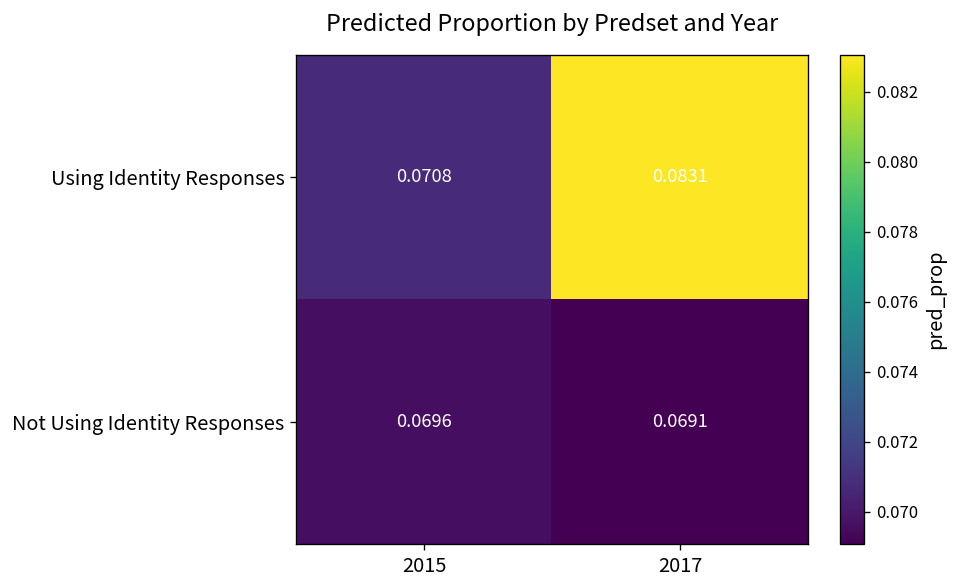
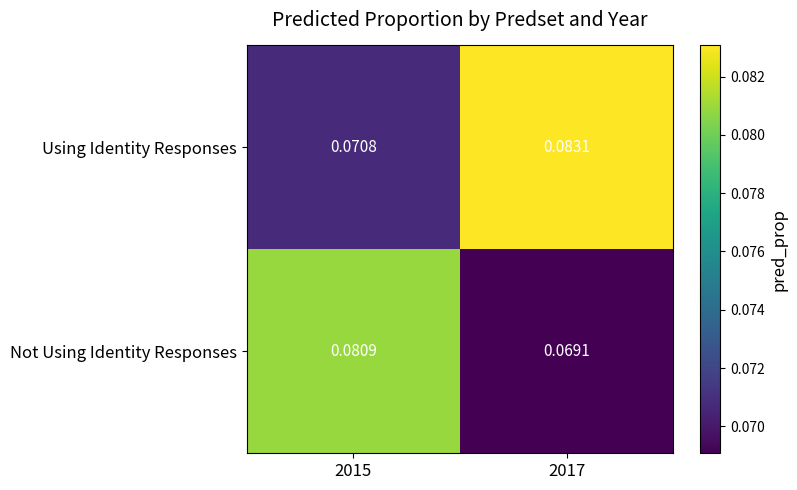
Not Using Identity Responses, 2015: 0.0696 -> 0.0809
